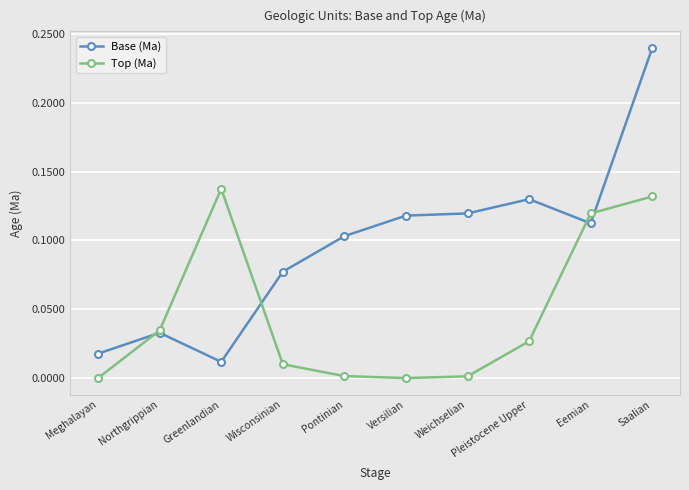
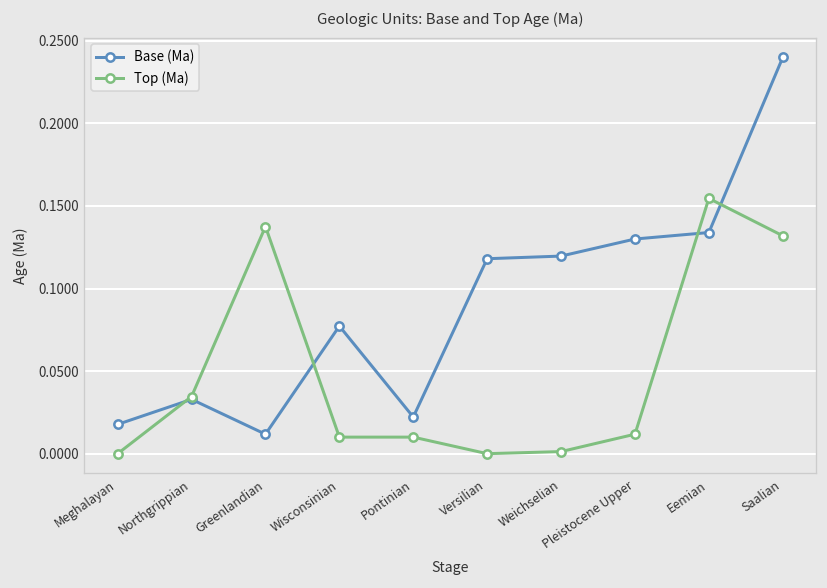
Base (Ma), Pontinian: 0.103 -> 0.022
Top (Ma), Pontinian: 0.001 -> 0.010
Top (Ma), Pleistocene Upper: 0.027 -> 0.012
Base (Ma), Eemian: 0.112 -> 0.134
Top (Ma), Eemian: 0.120 -> 0.155
